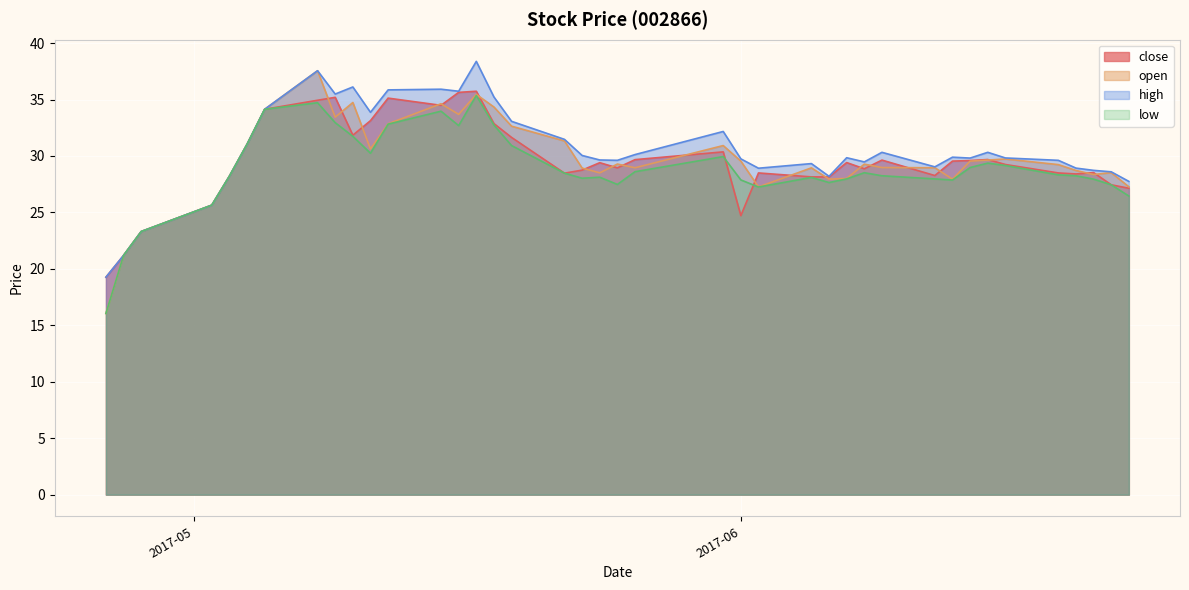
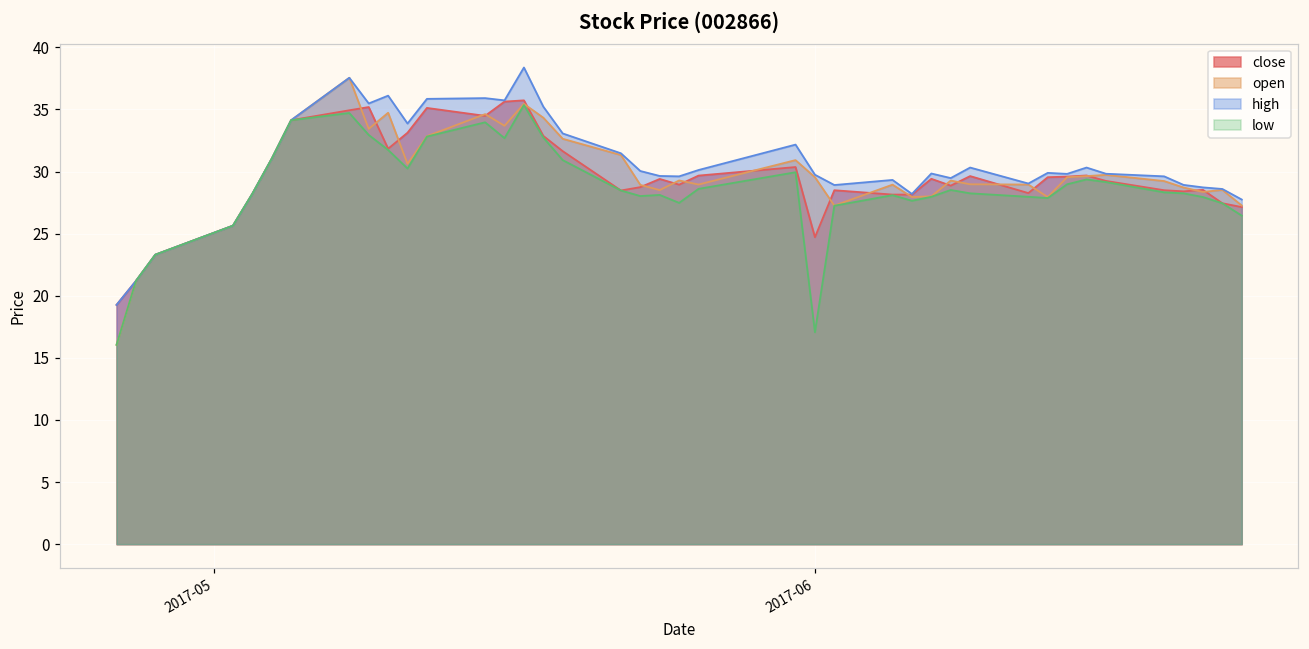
low, 2017-06: 27.9 -> 17.1
